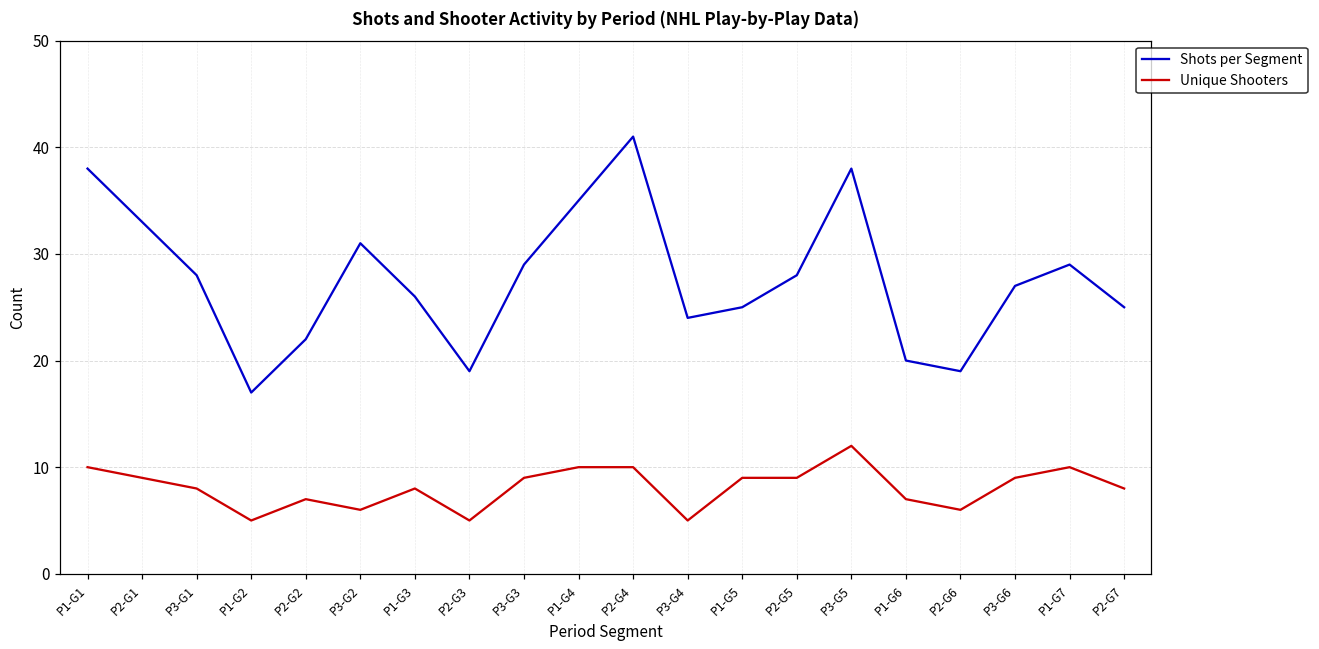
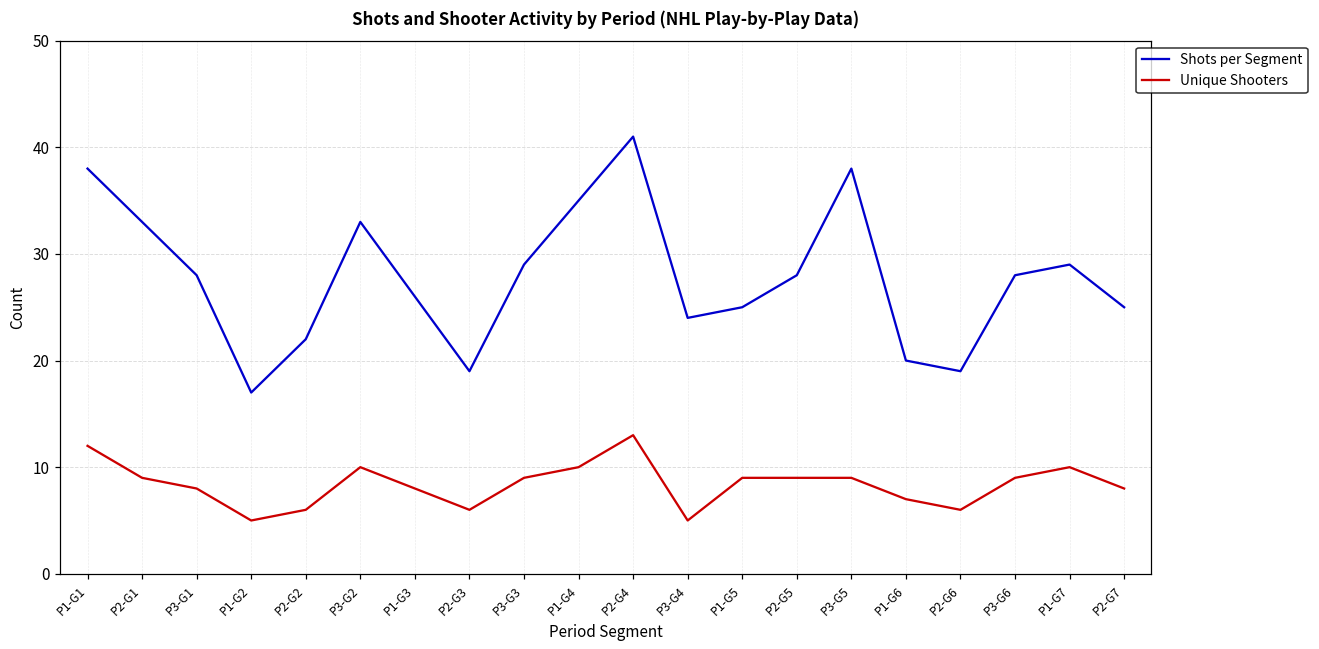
Unique Shooters, P1-G1: 10 -> 12
Unique Shooters, P2-G2: 7 -> 6
Shots per Segment, P3-G2: 31 -> 33
Unique Shooters, P3-G2: 6 -> 10
Unique Shooters, P2-G3: 5 -> 6
Unique Shooters, P2-G4: 10 -> 13
Unique Shooters, P3-G5: 12 -> 9
Shots per Segment, P3-G6: 27 -> 28
